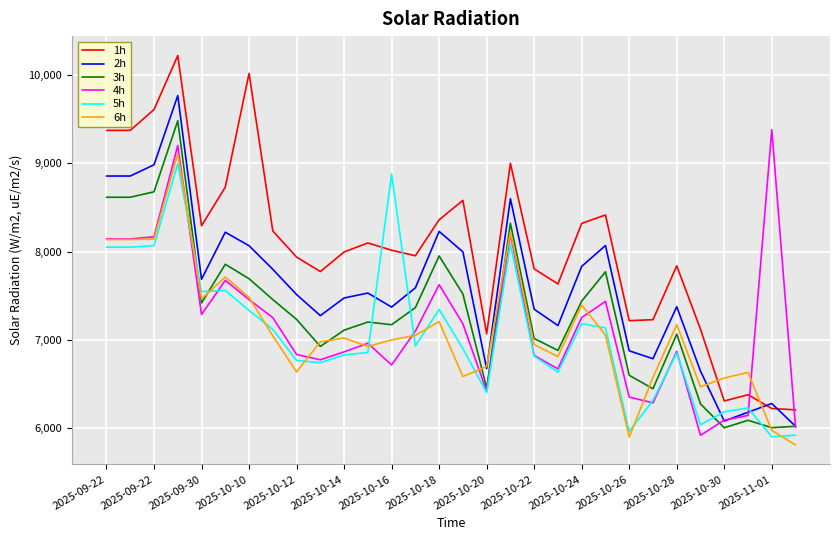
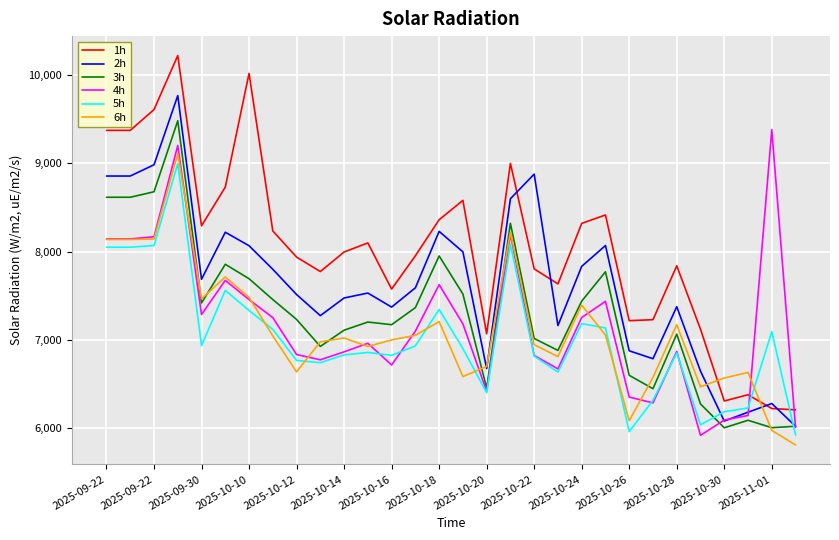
5h, 2025-09-30: 7,500 -> 6,900
1h, 2025-10-16: 8,000 -> 7,600
5h, 2025-10-16: 8,900 -> 6,800
2h, 2025-10-22: 7,300 -> 8,900
6h, 2025-10-26: 5,900 -> 6,100
5h, 2025-11-01: 5,900 -> 7,100
